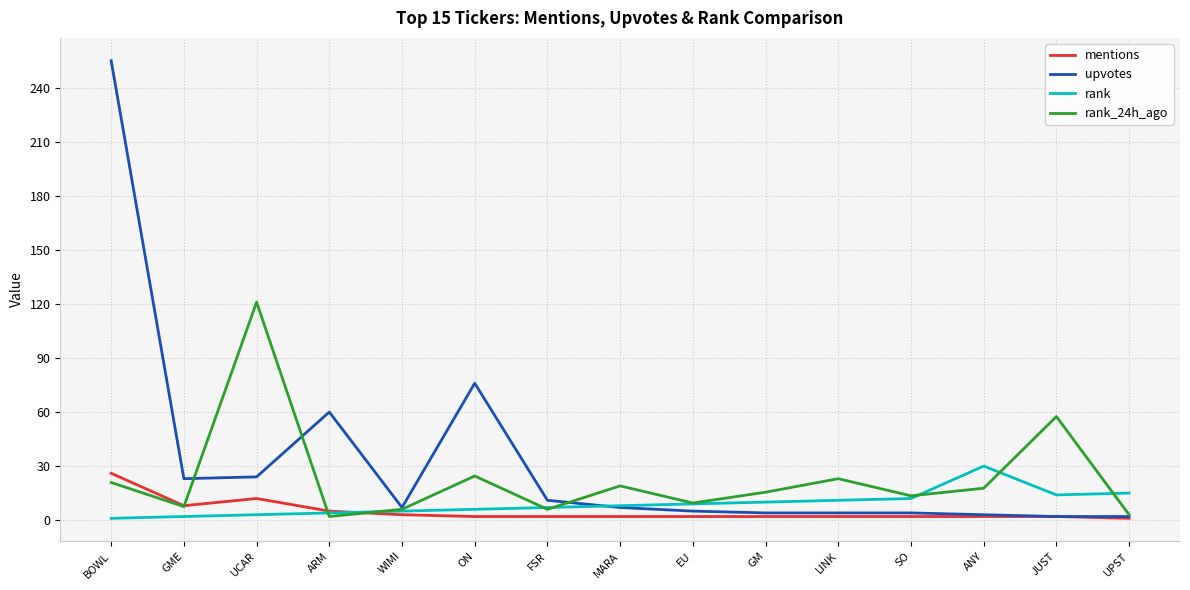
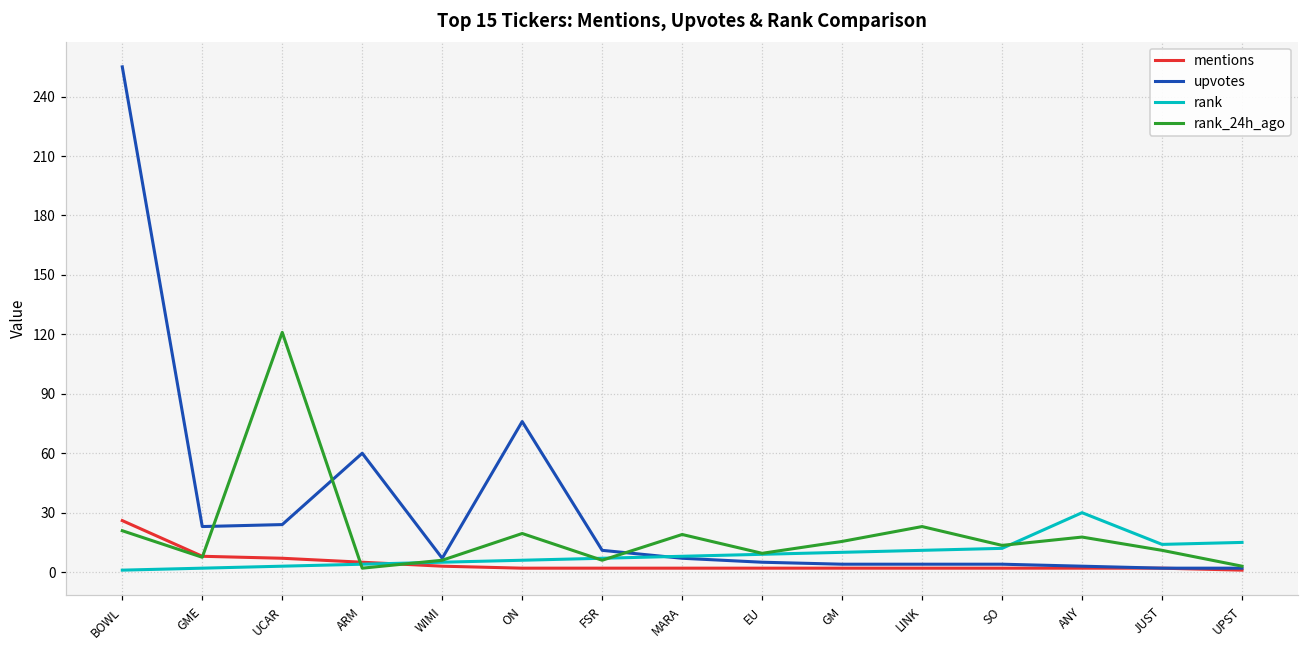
mentions, UCAR: 12 -> 7
rank_24h_ago, ON: 25 -> 20
rank_24h_ago, JUST: 58 -> 11
